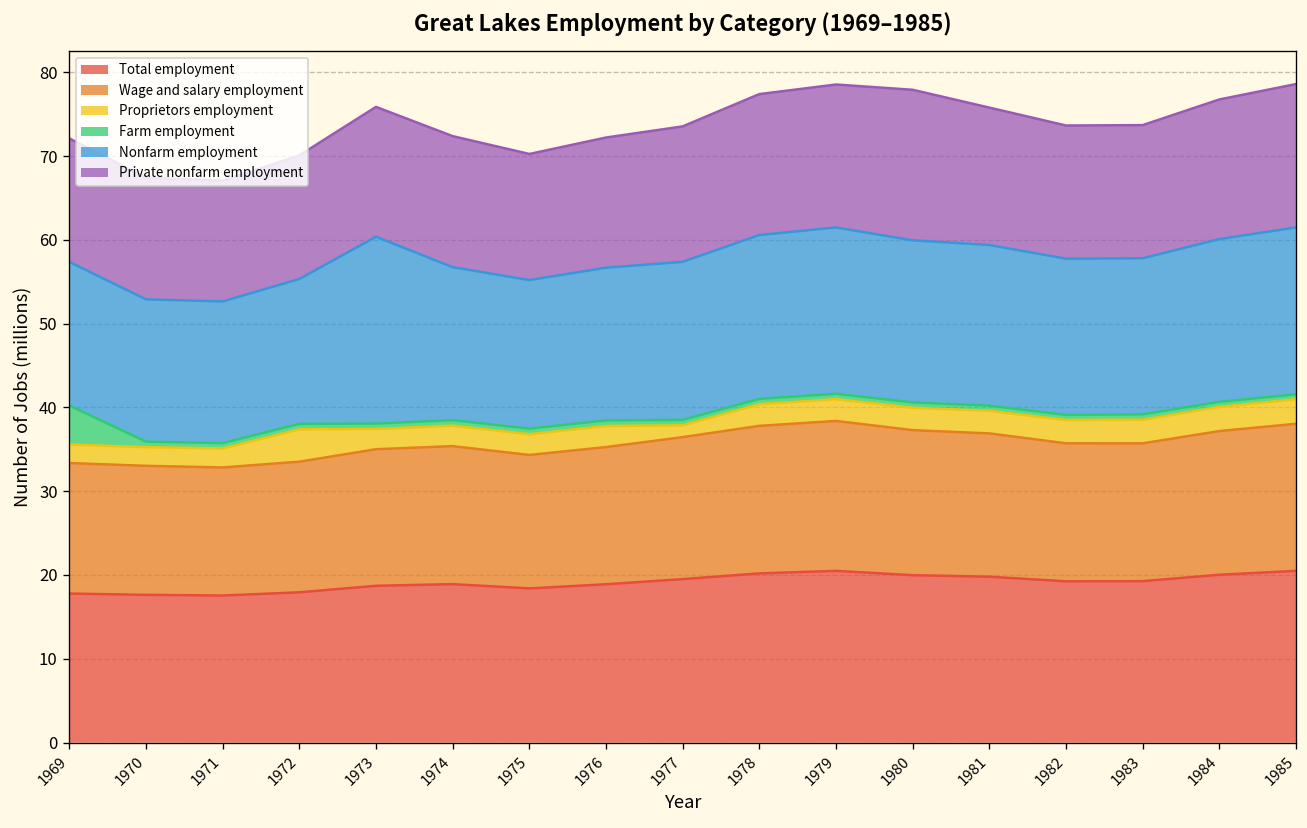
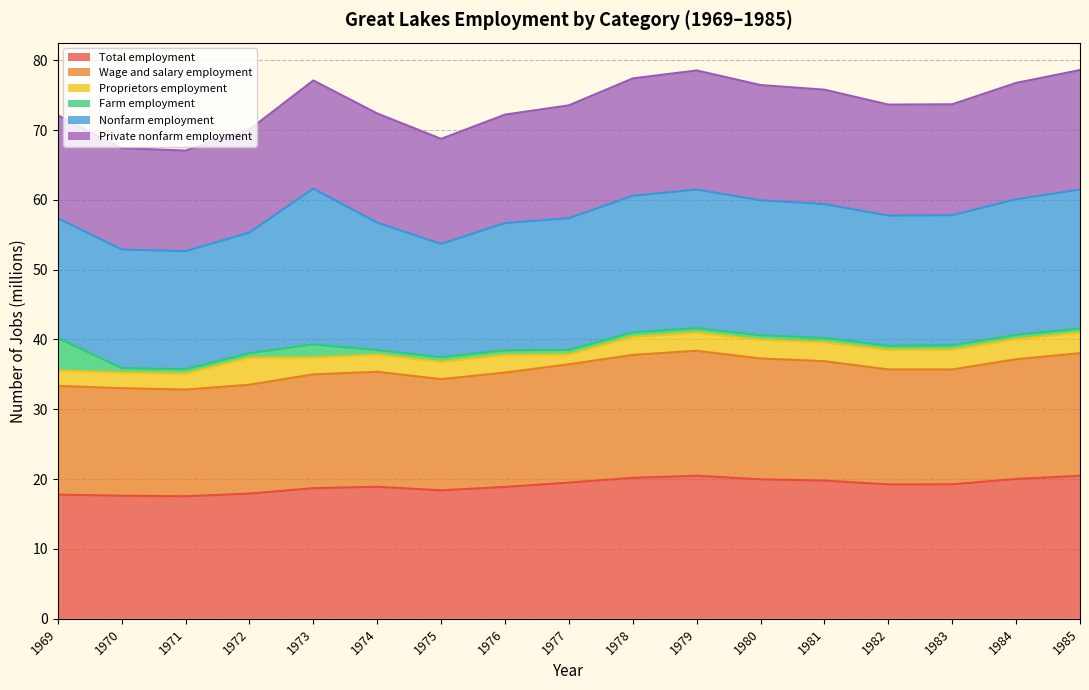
Farm employment, 1973: 1 -> 2
Nonfarm employment, 1975: 18 -> 16
Private nonfarm employment, 1980: 18 -> 17
